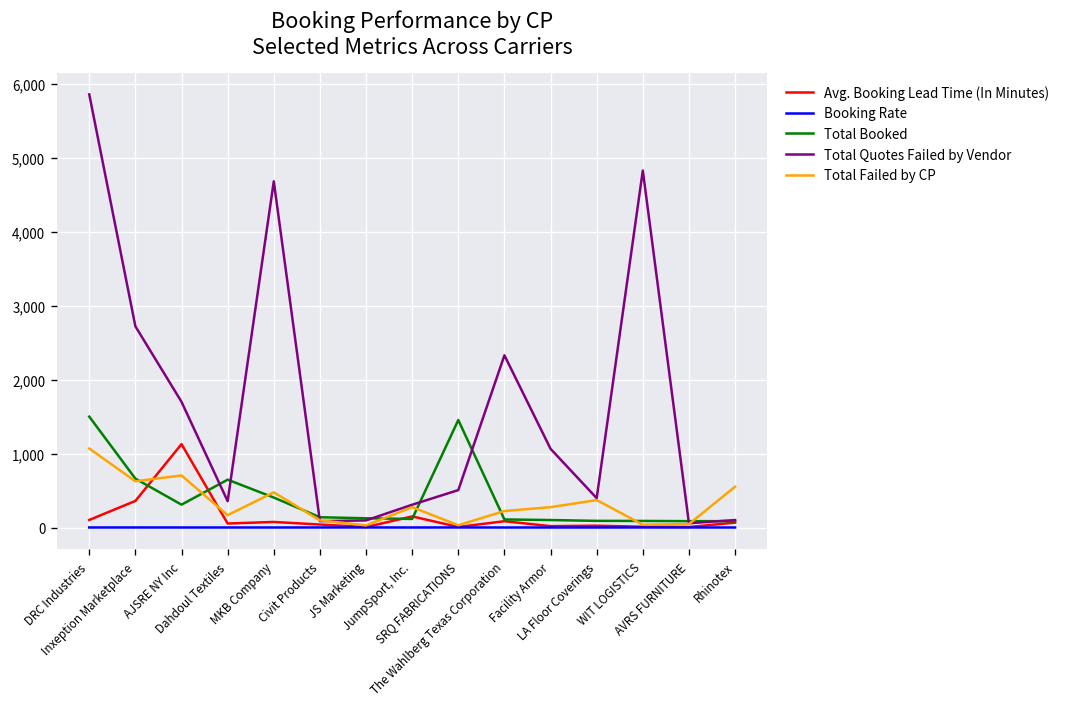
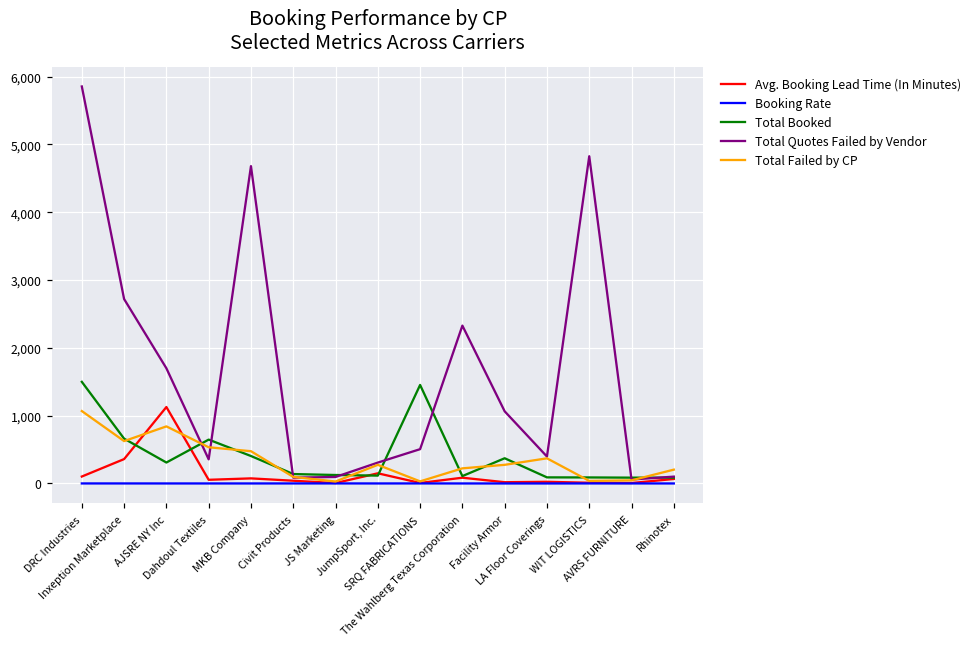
Total Failed by CP, AJSRE NY Inc: 700 -> 800
Total Failed by CP, Dahdoul Textiles: 200 -> 500
Total Booked, Facility Armor: 100 -> 400
Total Failed by CP, Rhinotex: 600 -> 200
